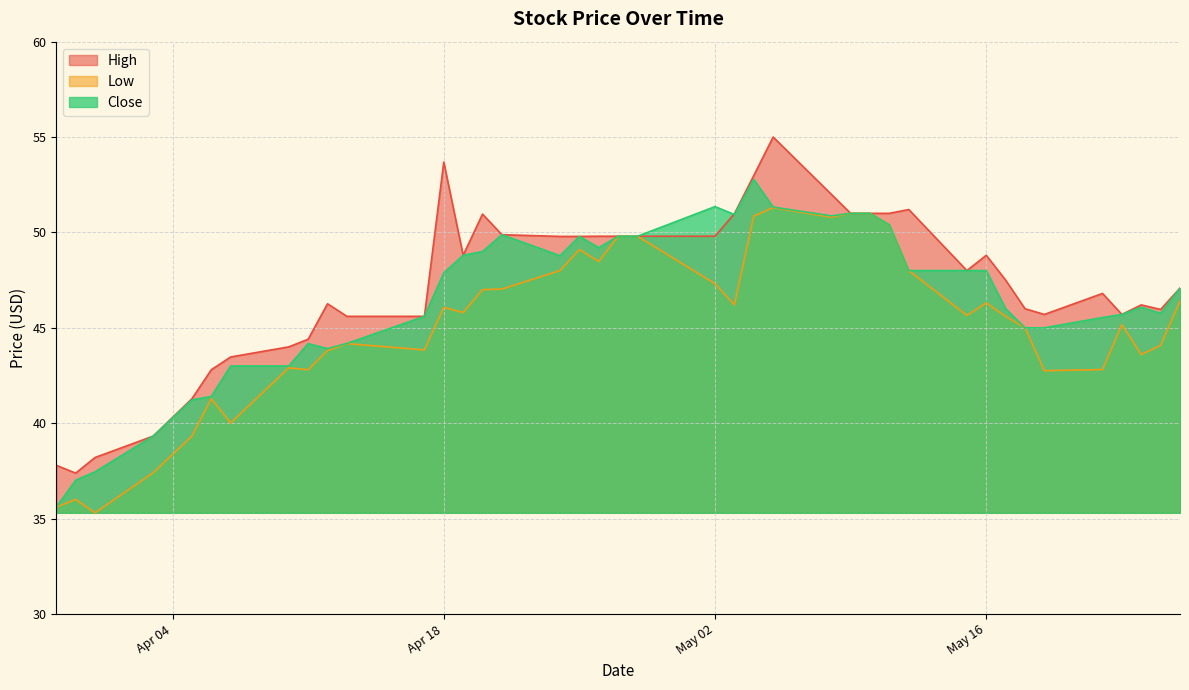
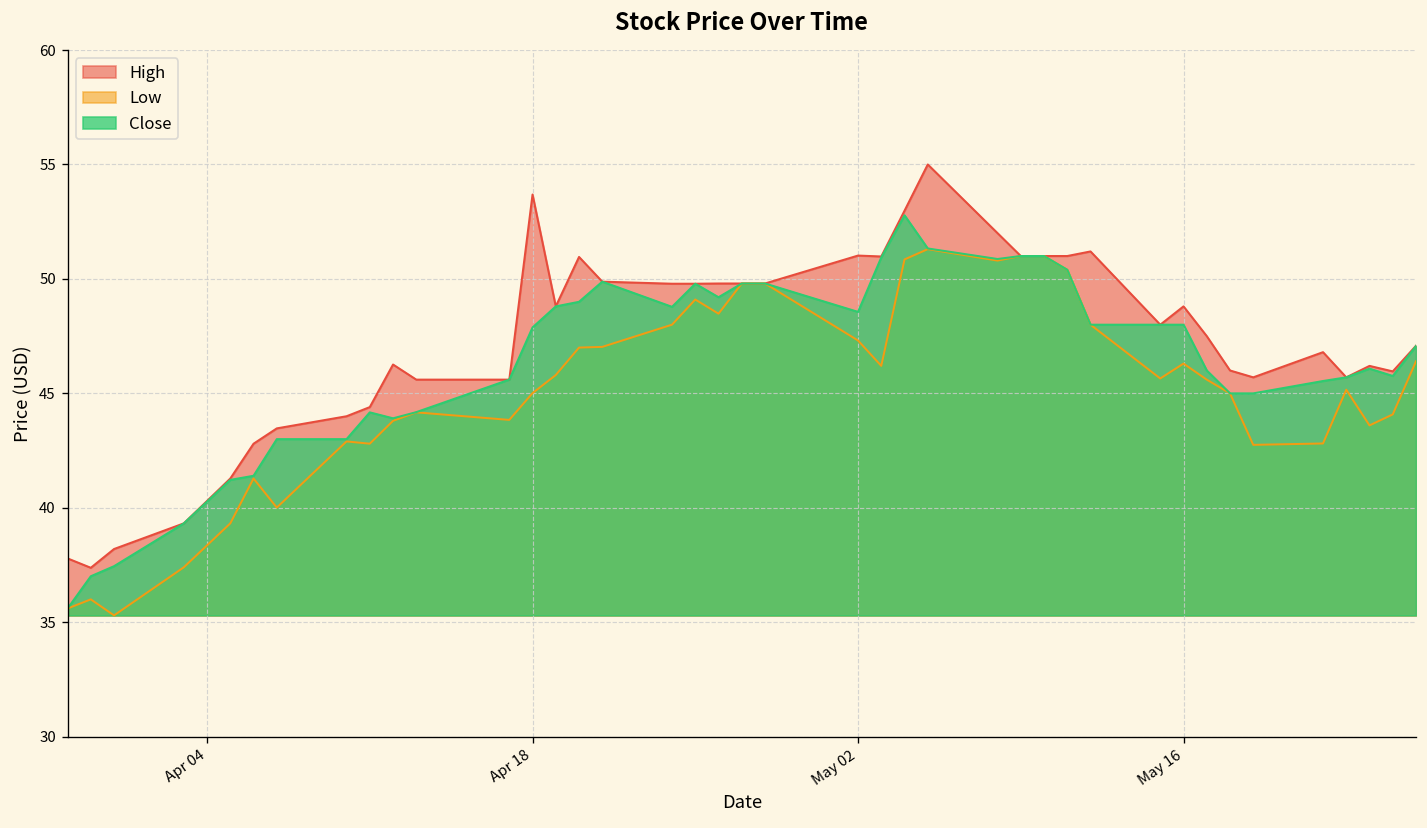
Low, Apr 18: 46.1 -> 45.0
High, May 02: 49.8 -> 51.0
Close, May 02: 51.4 -> 48.6
